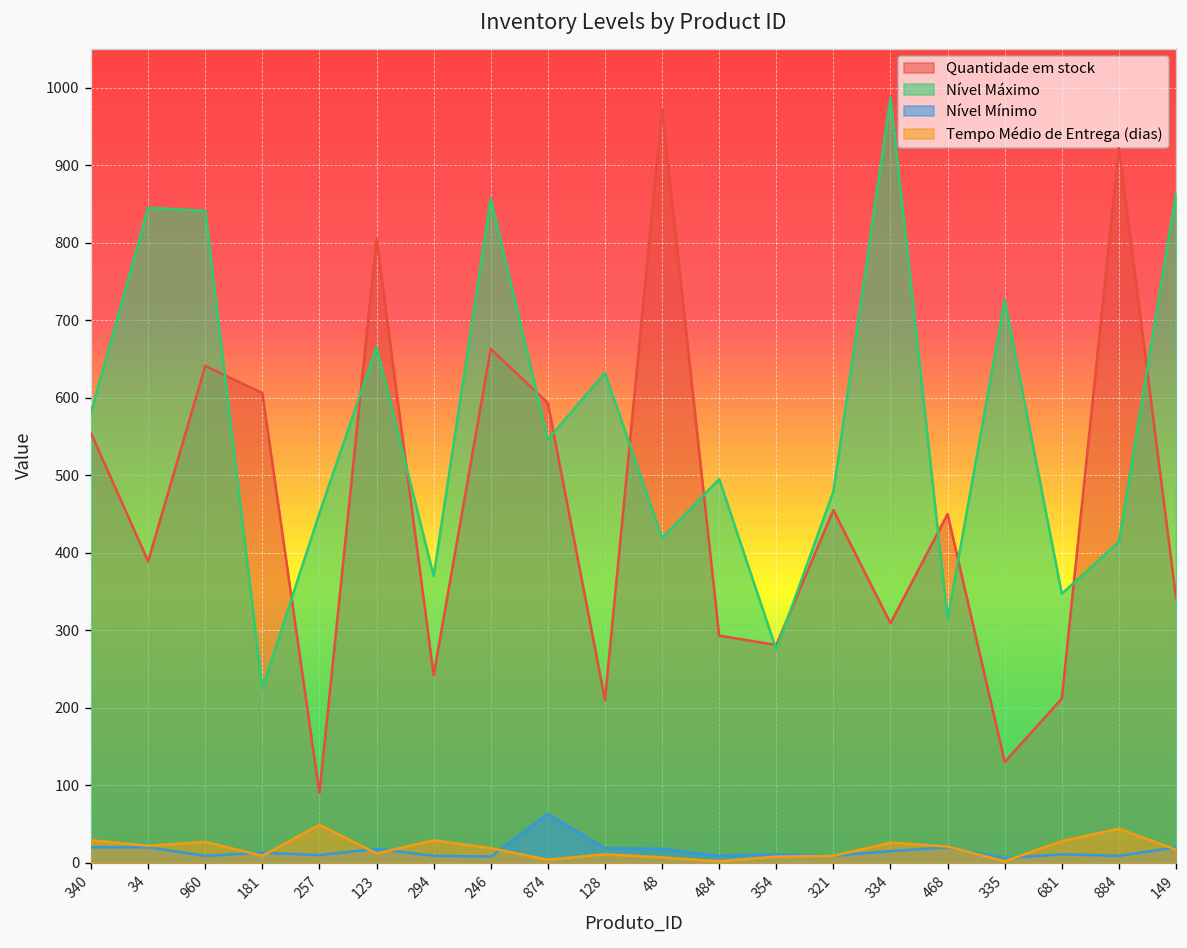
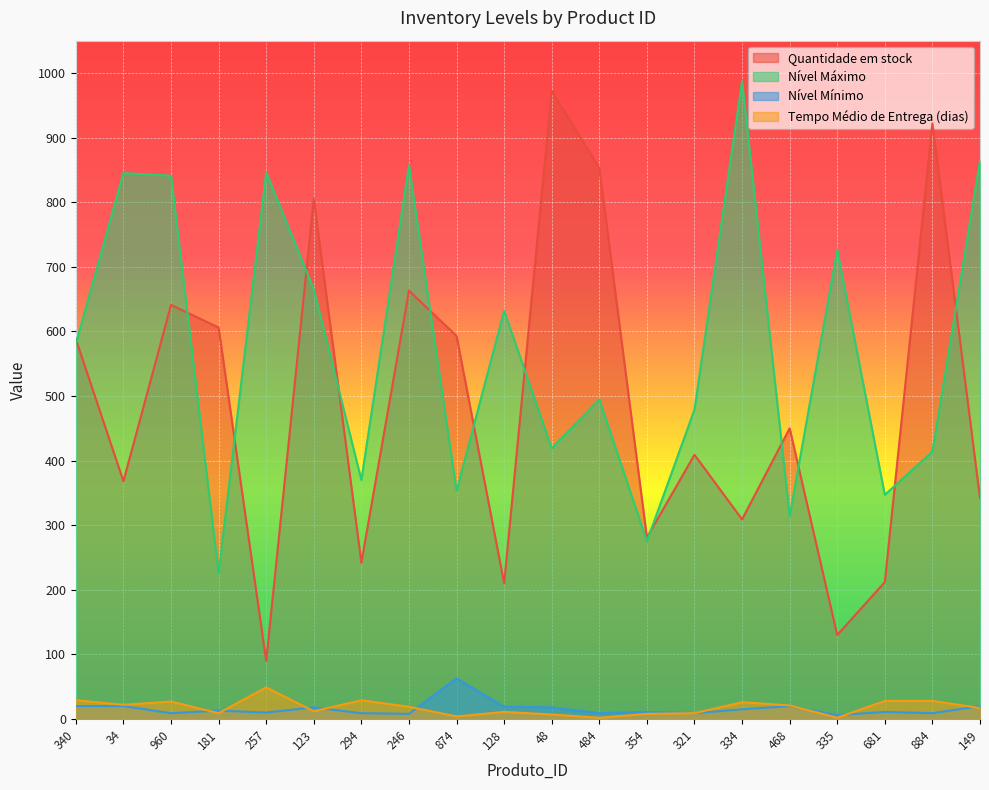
Quantidade em stock, 340: 550 -> 590
Quantidade em stock, 34: 390 -> 370
Nível Máximo, 257: 450 -> 850
Nível Máximo, 874: 550 -> 350
Quantidade em stock, 484: 290 -> 850
Quantidade em stock, 321: 460 -> 410
Tempo Médio de Entrega (dias), 884: 40 -> 30
